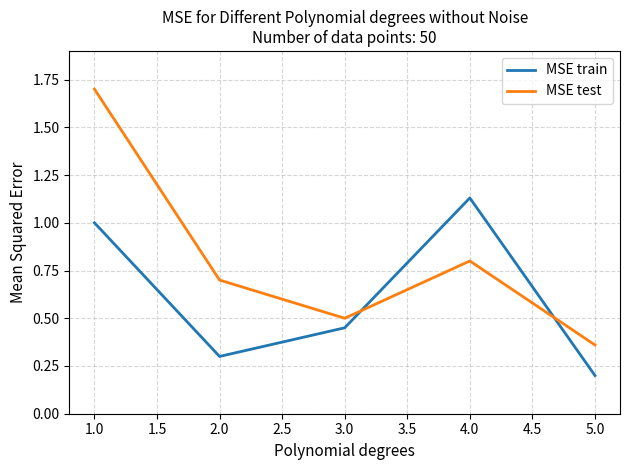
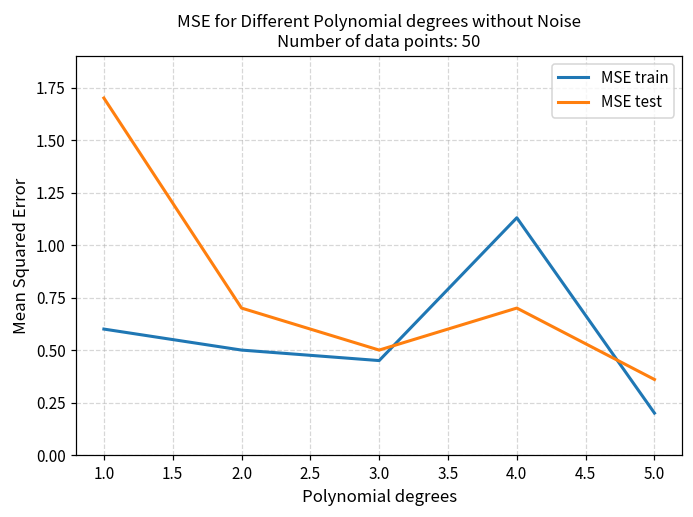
MSE train, 1.0: 1.0 -> 0.6
MSE train, 2.0: 0.3 -> 0.5
MSE test, 4.0: 0.8 -> 0.7
